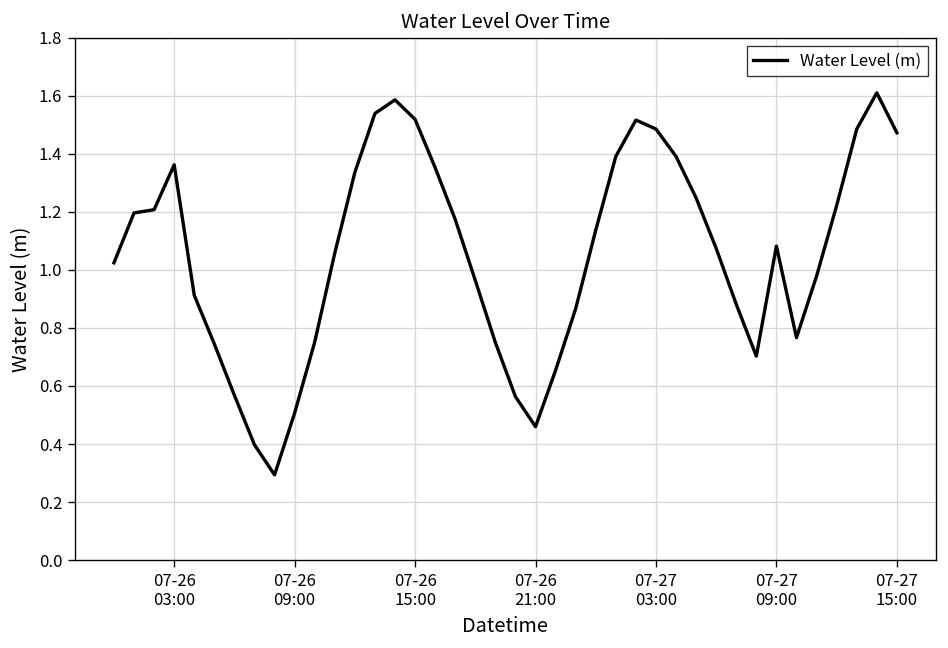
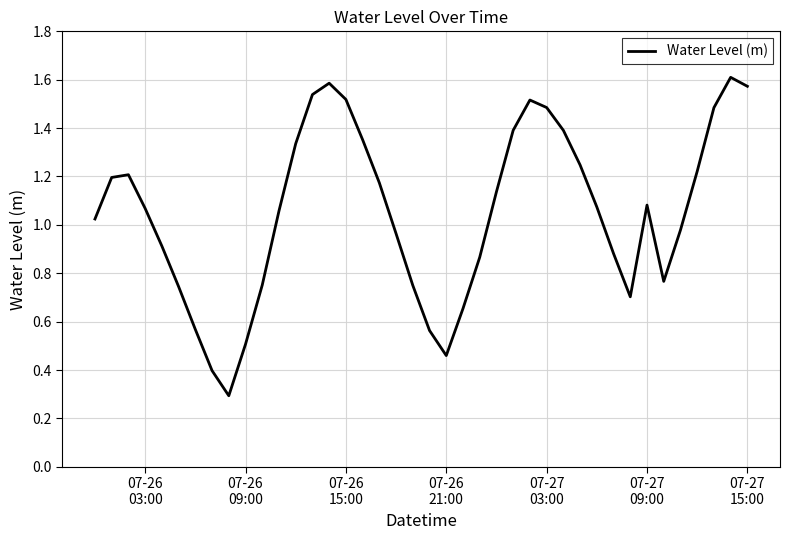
07-26 03:00: 1.36 -> 1.07
07-27 15:00: 1.47 -> 1.57
